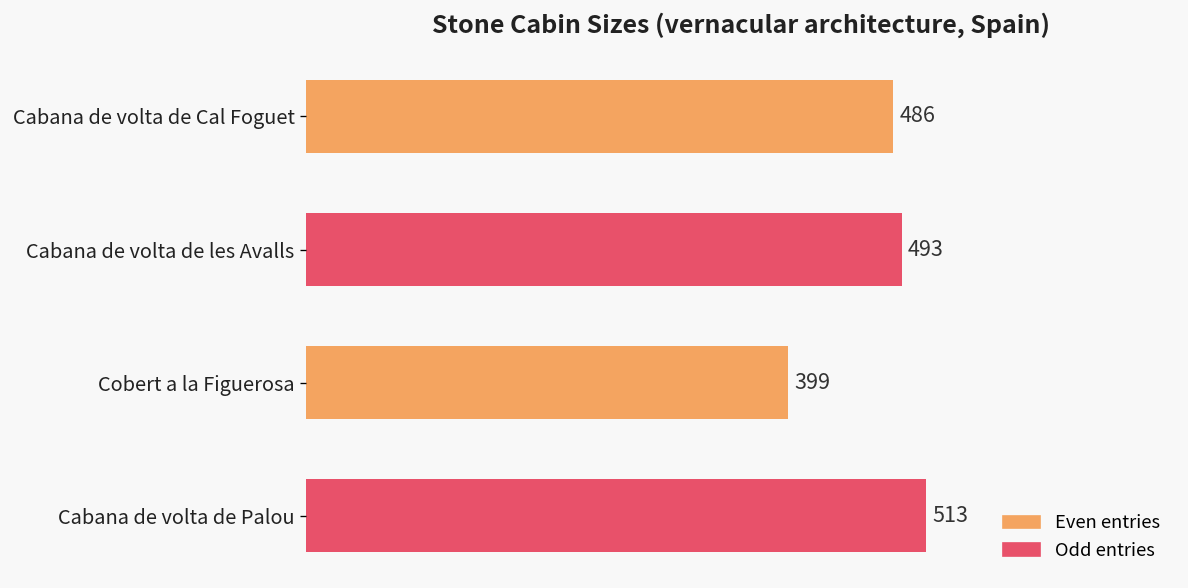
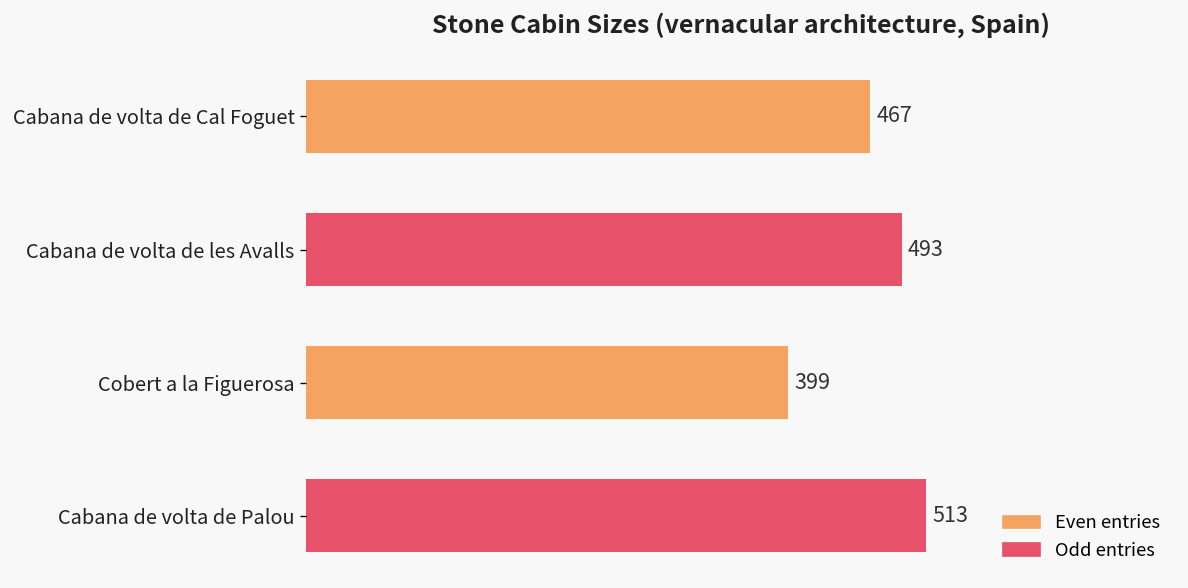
Cabana de volta de Cal Foguet: 486 -> 467
